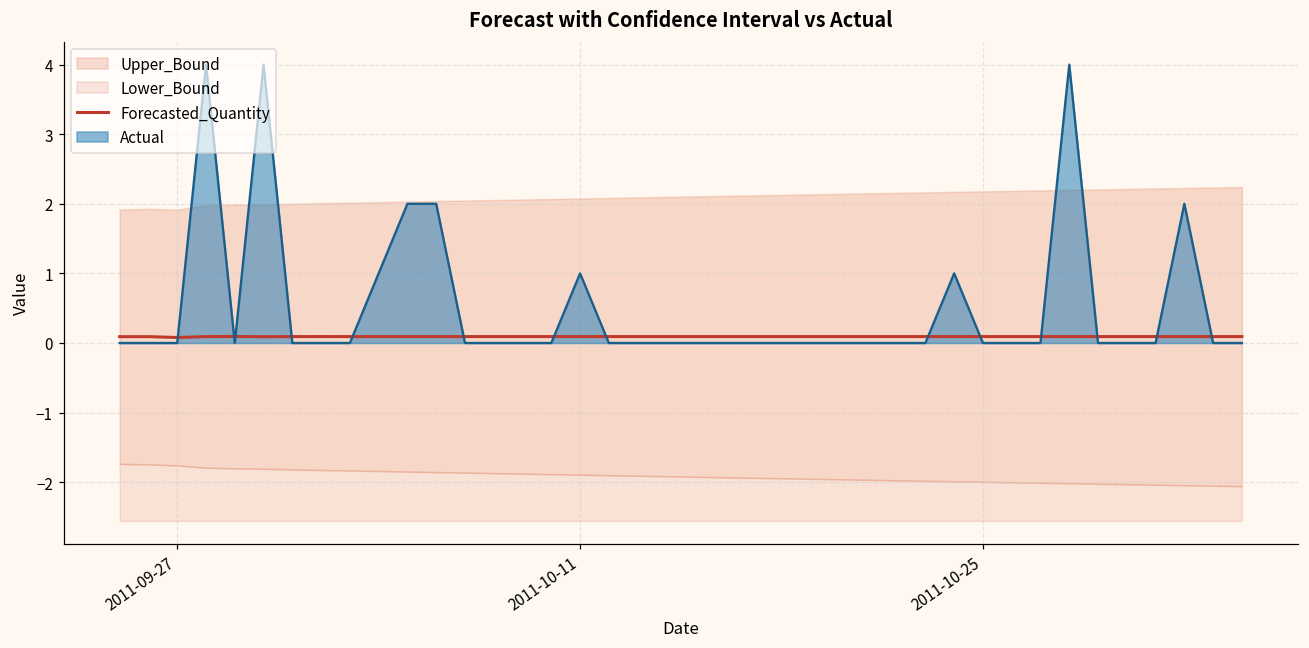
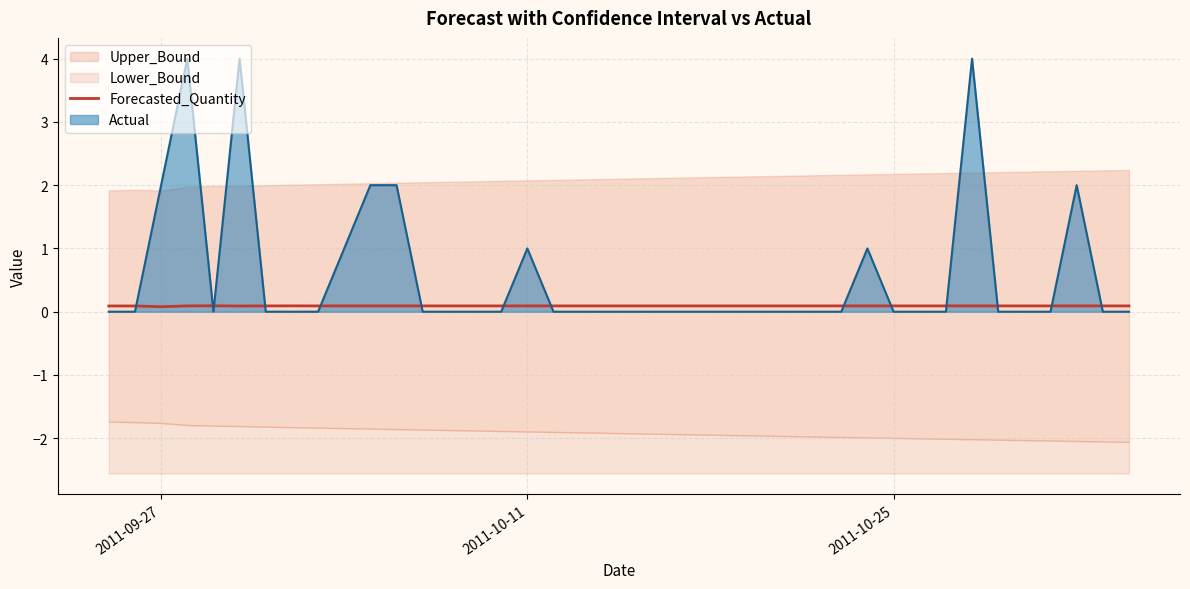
Actual, 2011-09-27: 0 -> 2
